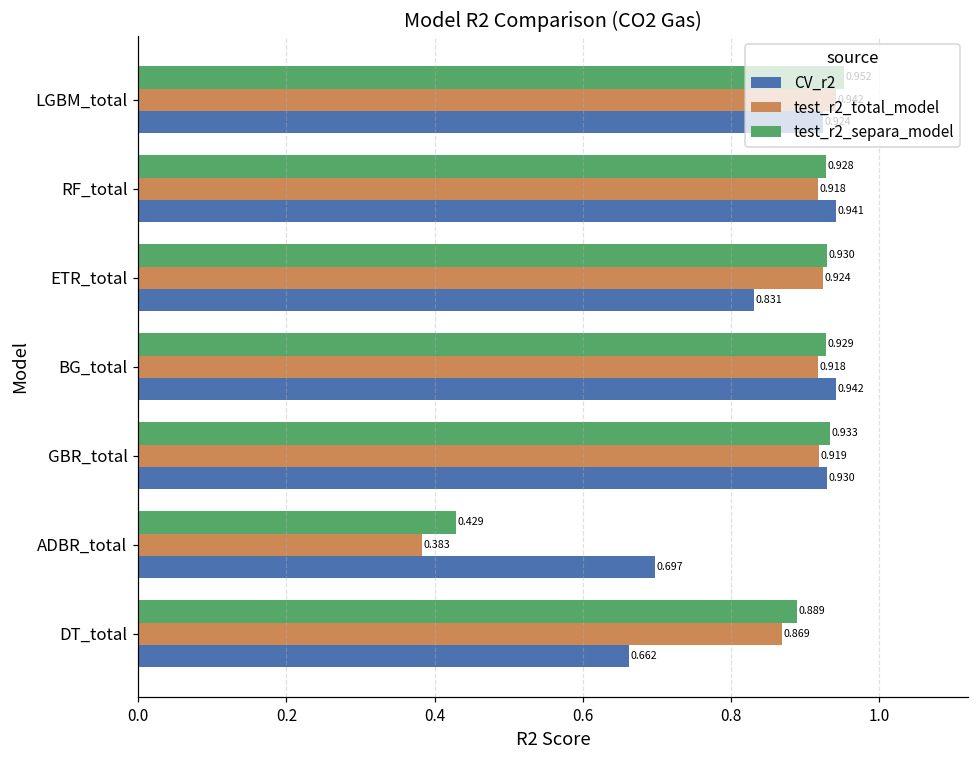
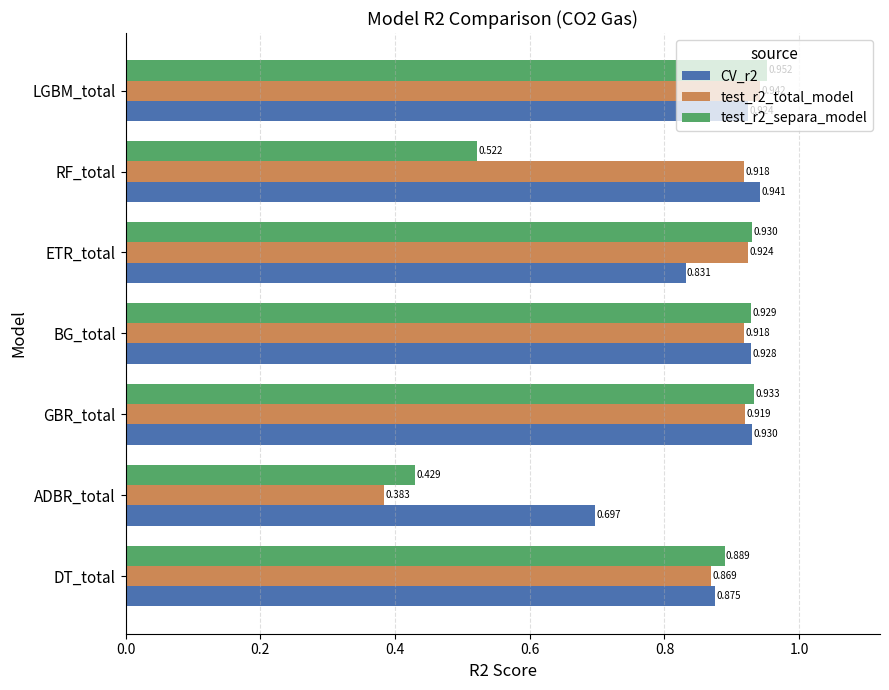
test_r2_separa_model, RF_total: 0.928 -> 0.522
CV_r2, BG_total: 0.942 -> 0.928
CV_r2, DT_total: 0.662 -> 0.875
